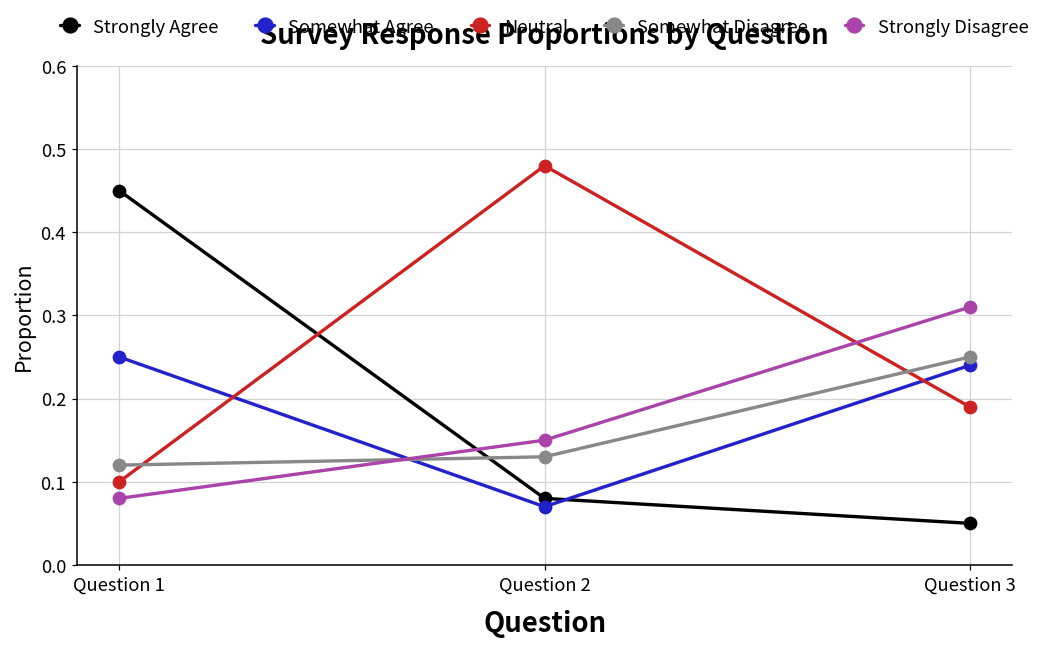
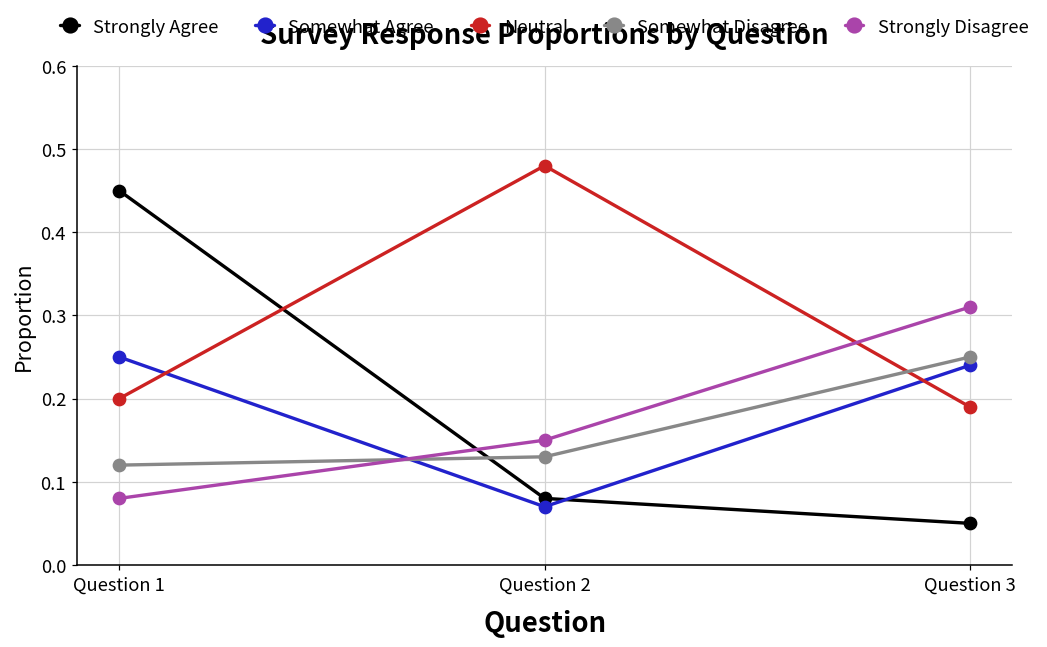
Neutral, Question 1: 0.1 -> 0.2
